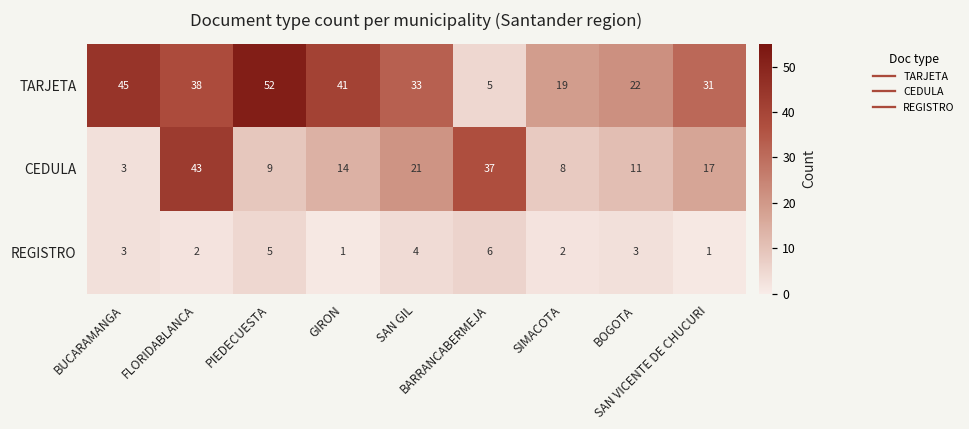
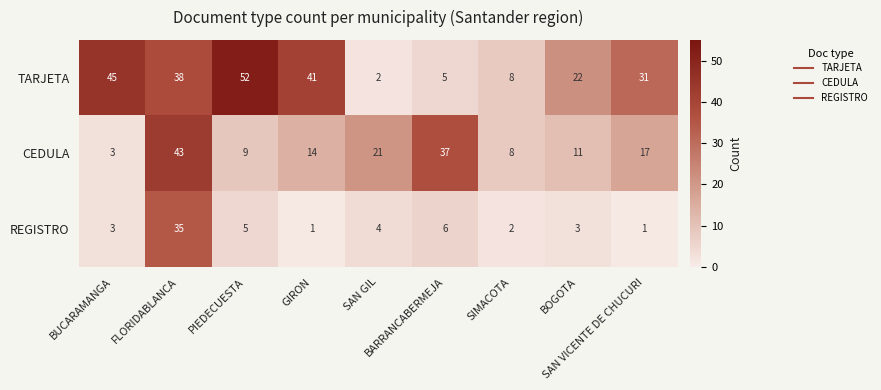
TARJETA, SAN GIL: 33 -> 2
TARJETA, SIMACOTA: 19 -> 8
REGISTRO, FLORIDABLANCA: 2 -> 35
